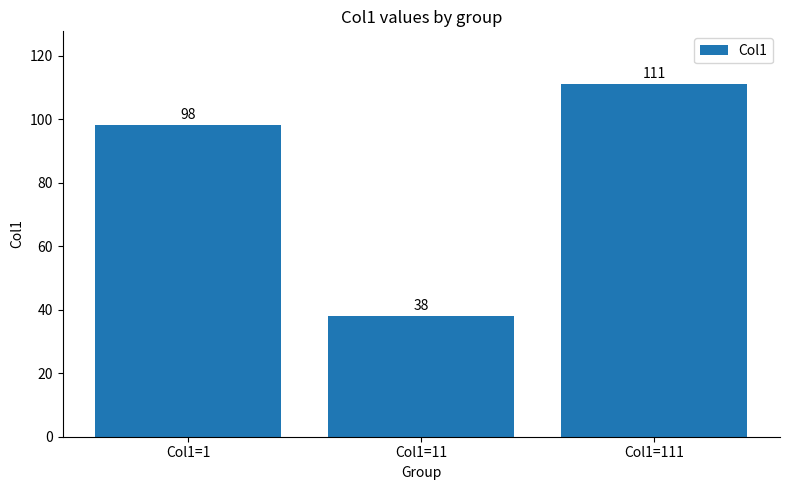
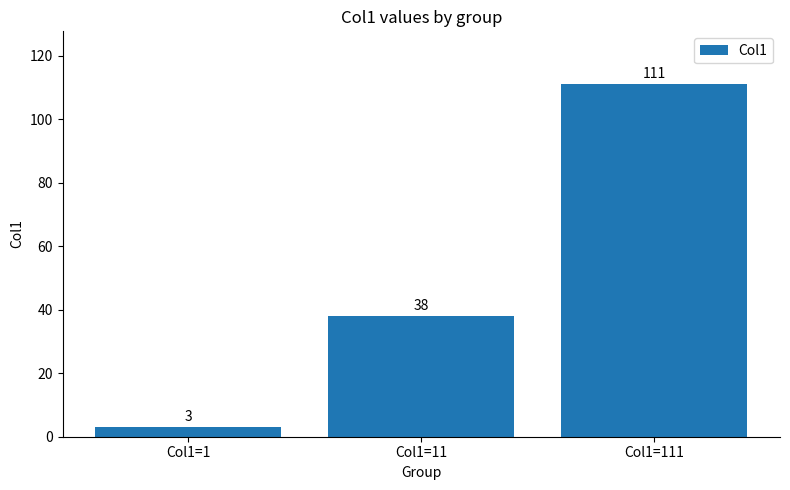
Col1=1: 98 -> 3
